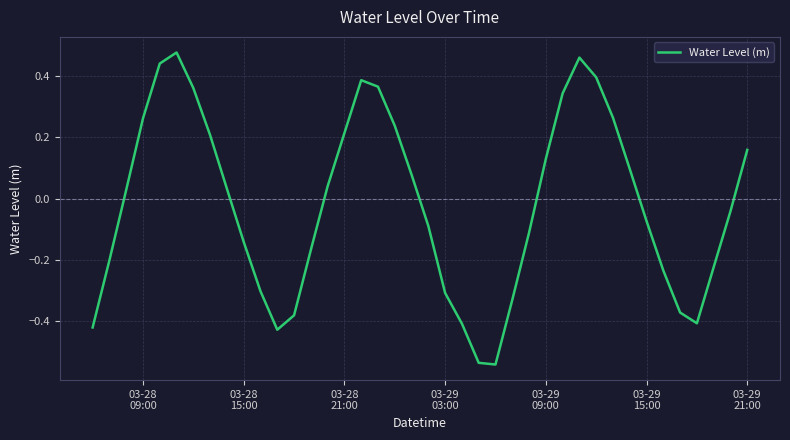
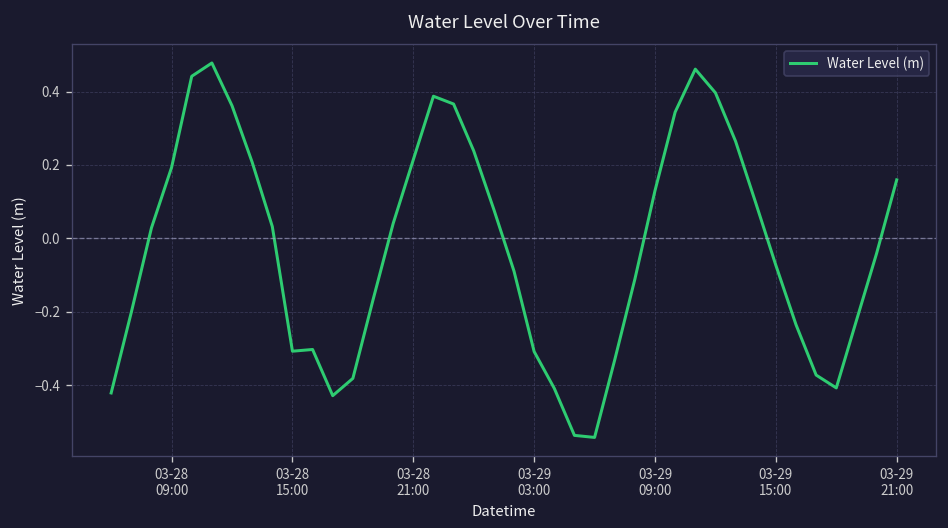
03-28 09:00: 0.26 -> 0.19
03-28 15:00: -0.14 -> -0.31
